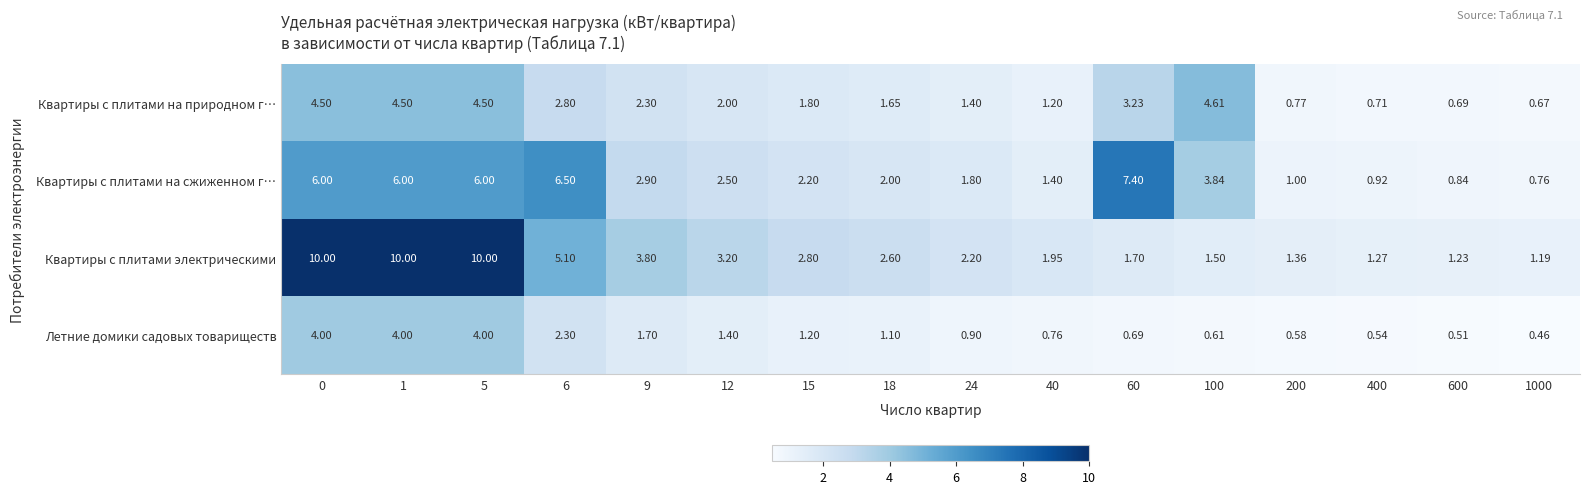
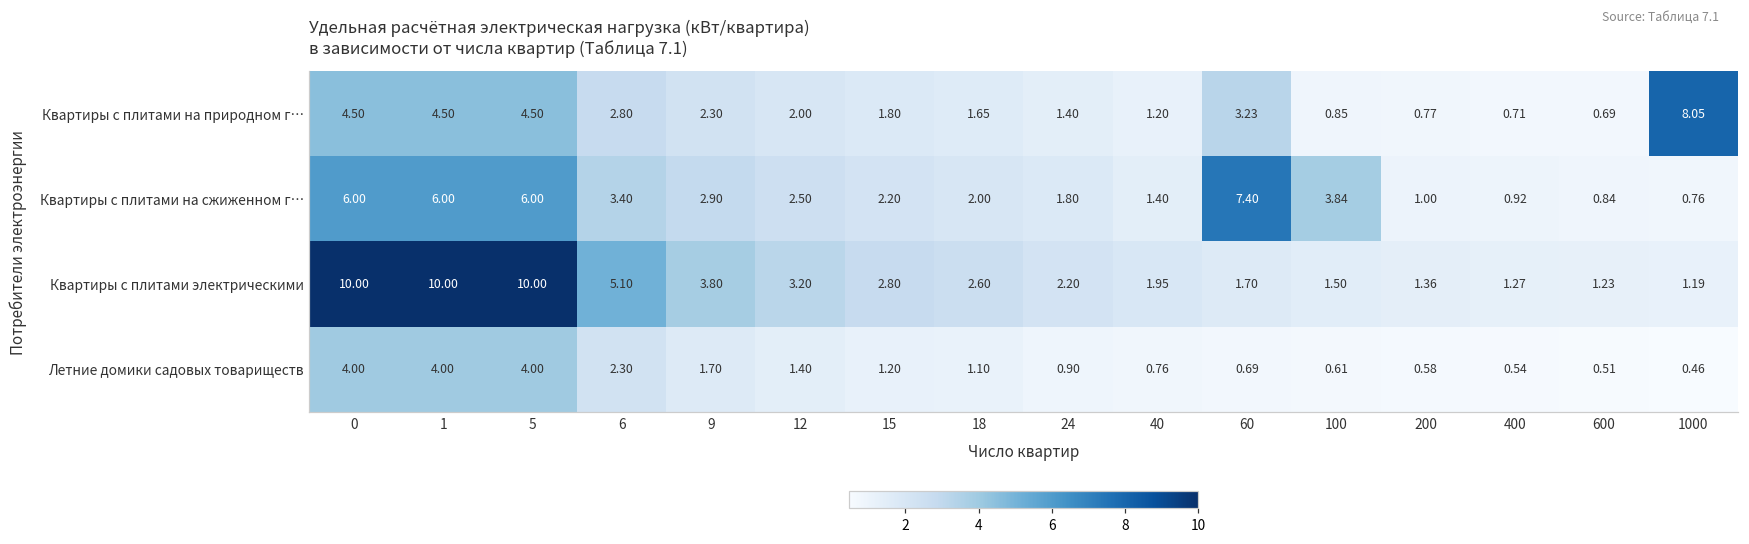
Квартиры с плитами на природном г…, 100: 4.61 -> 0.85
Квартиры с плитами на природном г…, 1000: 0.67 -> 8.05
Квартиры с плитами на сжиженном г…, 6: 6.50 -> 3.40
